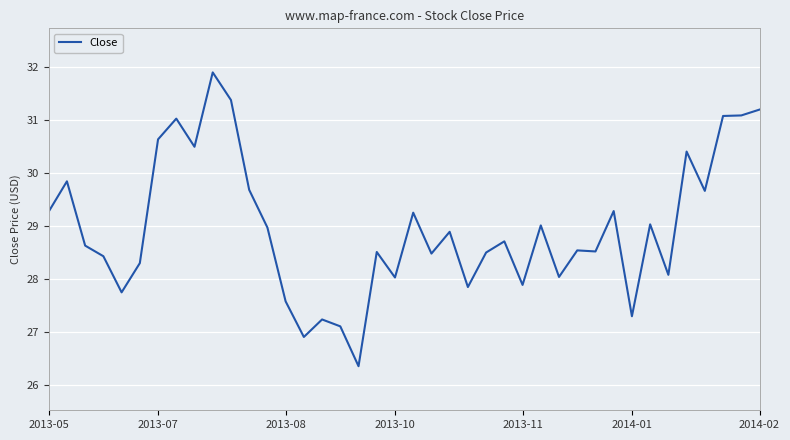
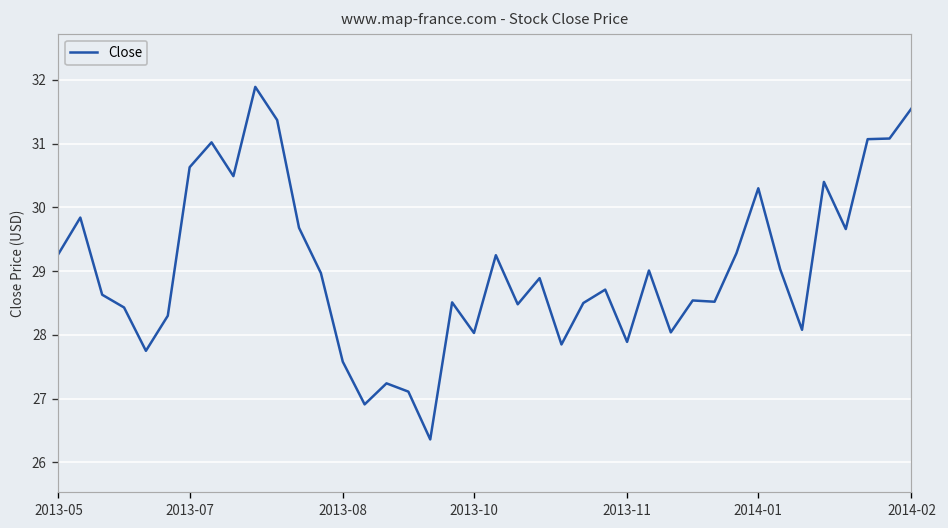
2014-01: 27.3 -> 30.3
2014-02: 31.2 -> 31.6
